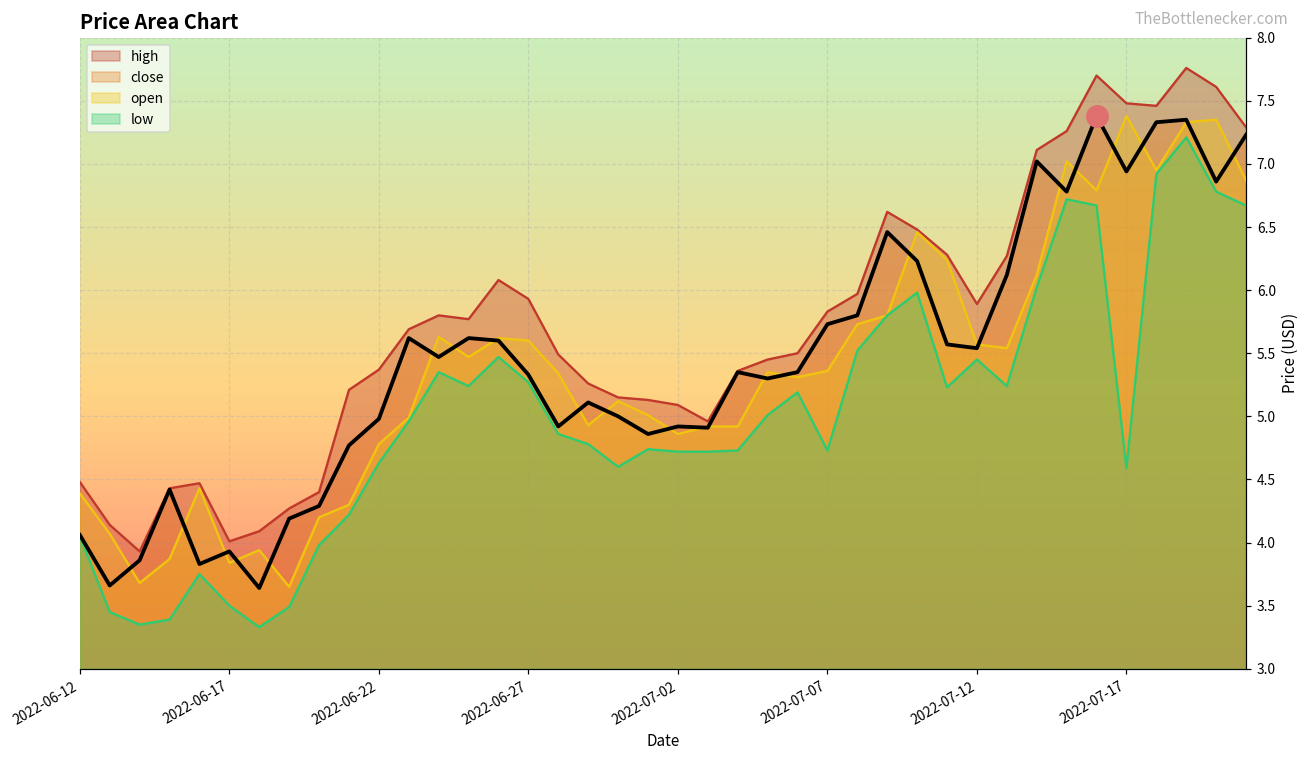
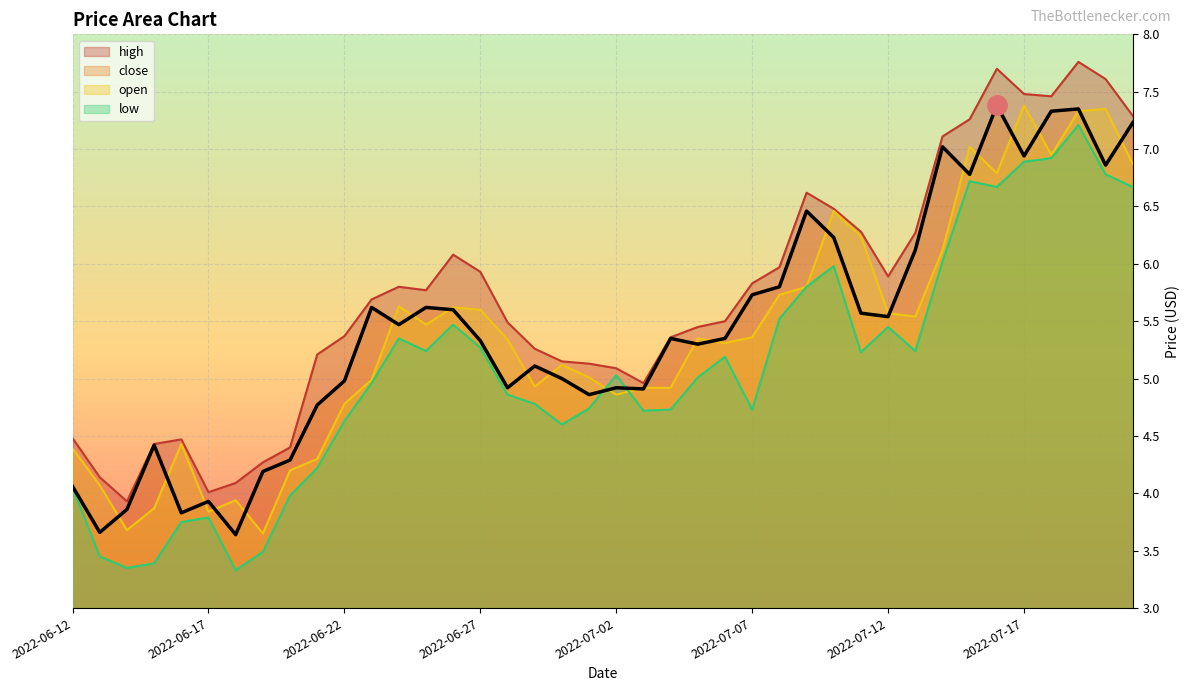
low, 2022-06-17: 3.50 -> 3.79
low, 2022-07-02: 4.72 -> 5.03
low, 2022-07-17: 4.59 -> 6.89
